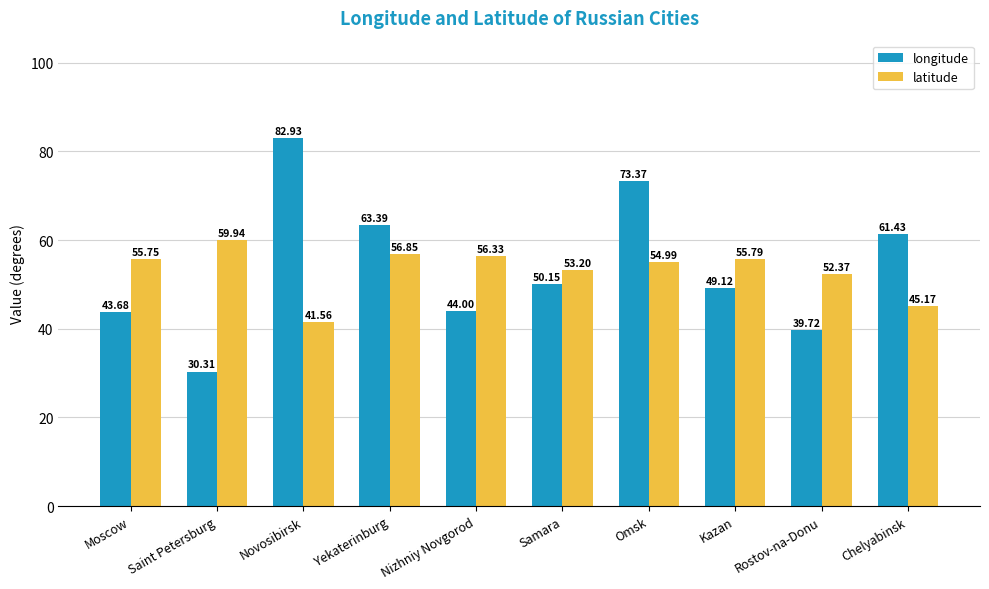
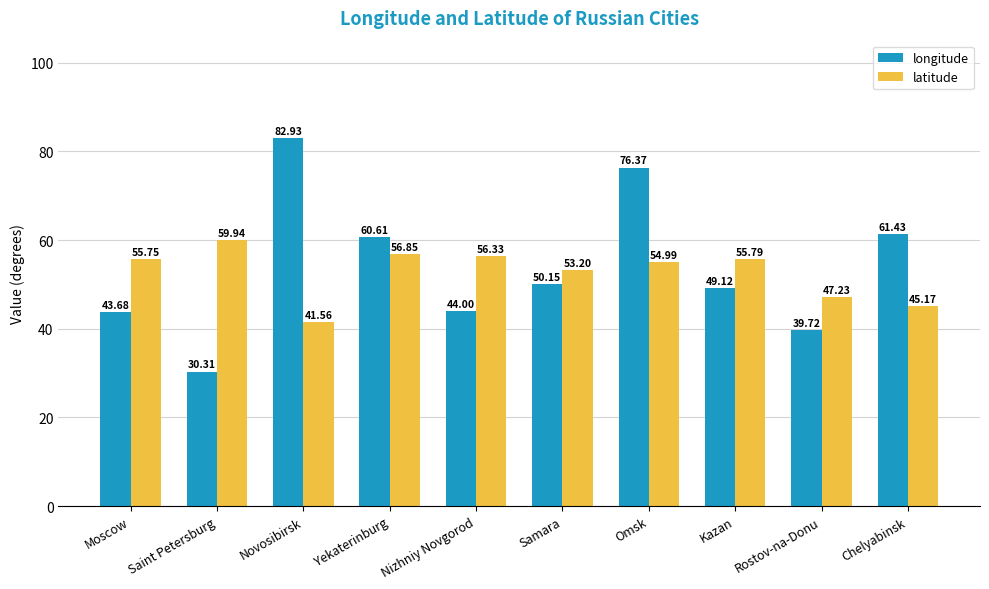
longitude, Yekaterinburg: 63.39 -> 60.61
longitude, Omsk: 73.37 -> 76.37
latitude, Rostov-na-Donu: 52.37 -> 47.23
